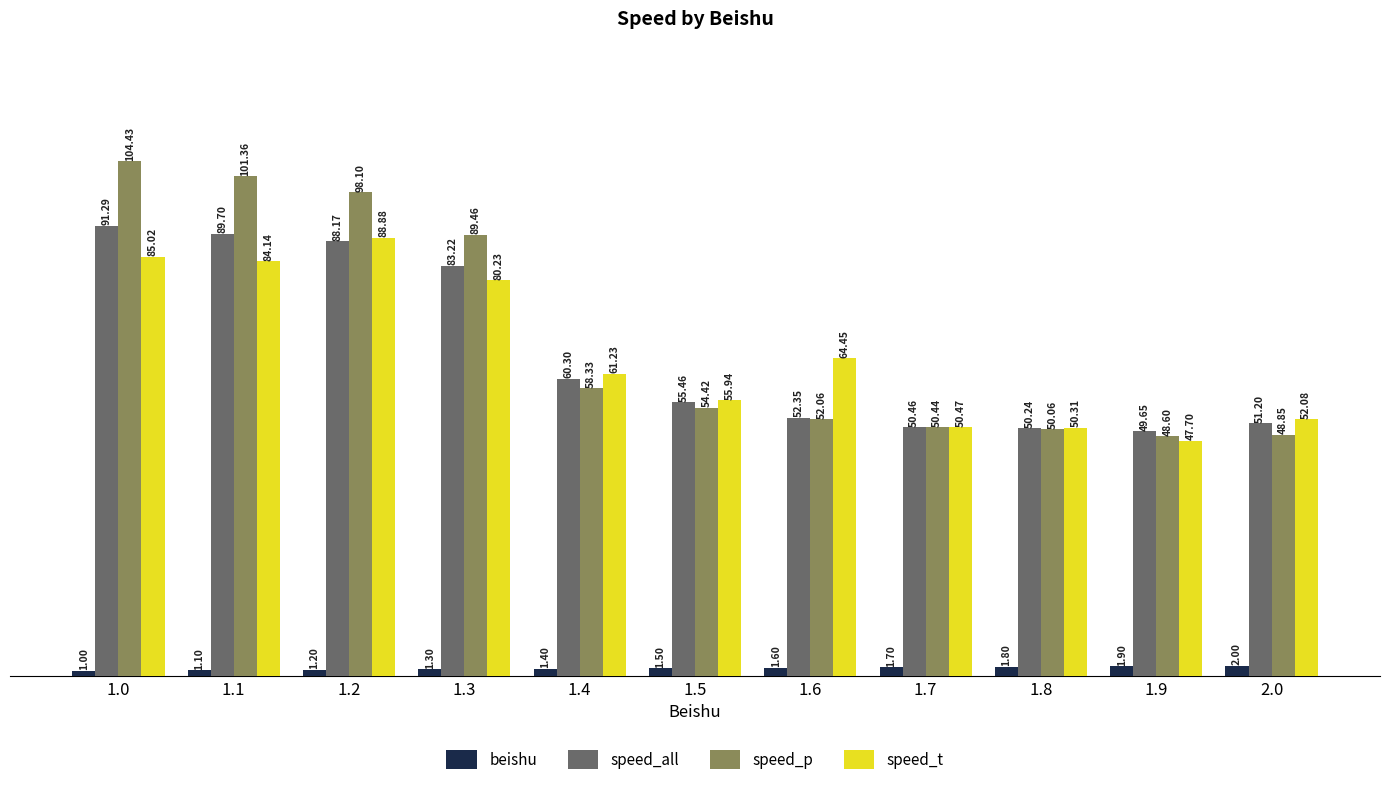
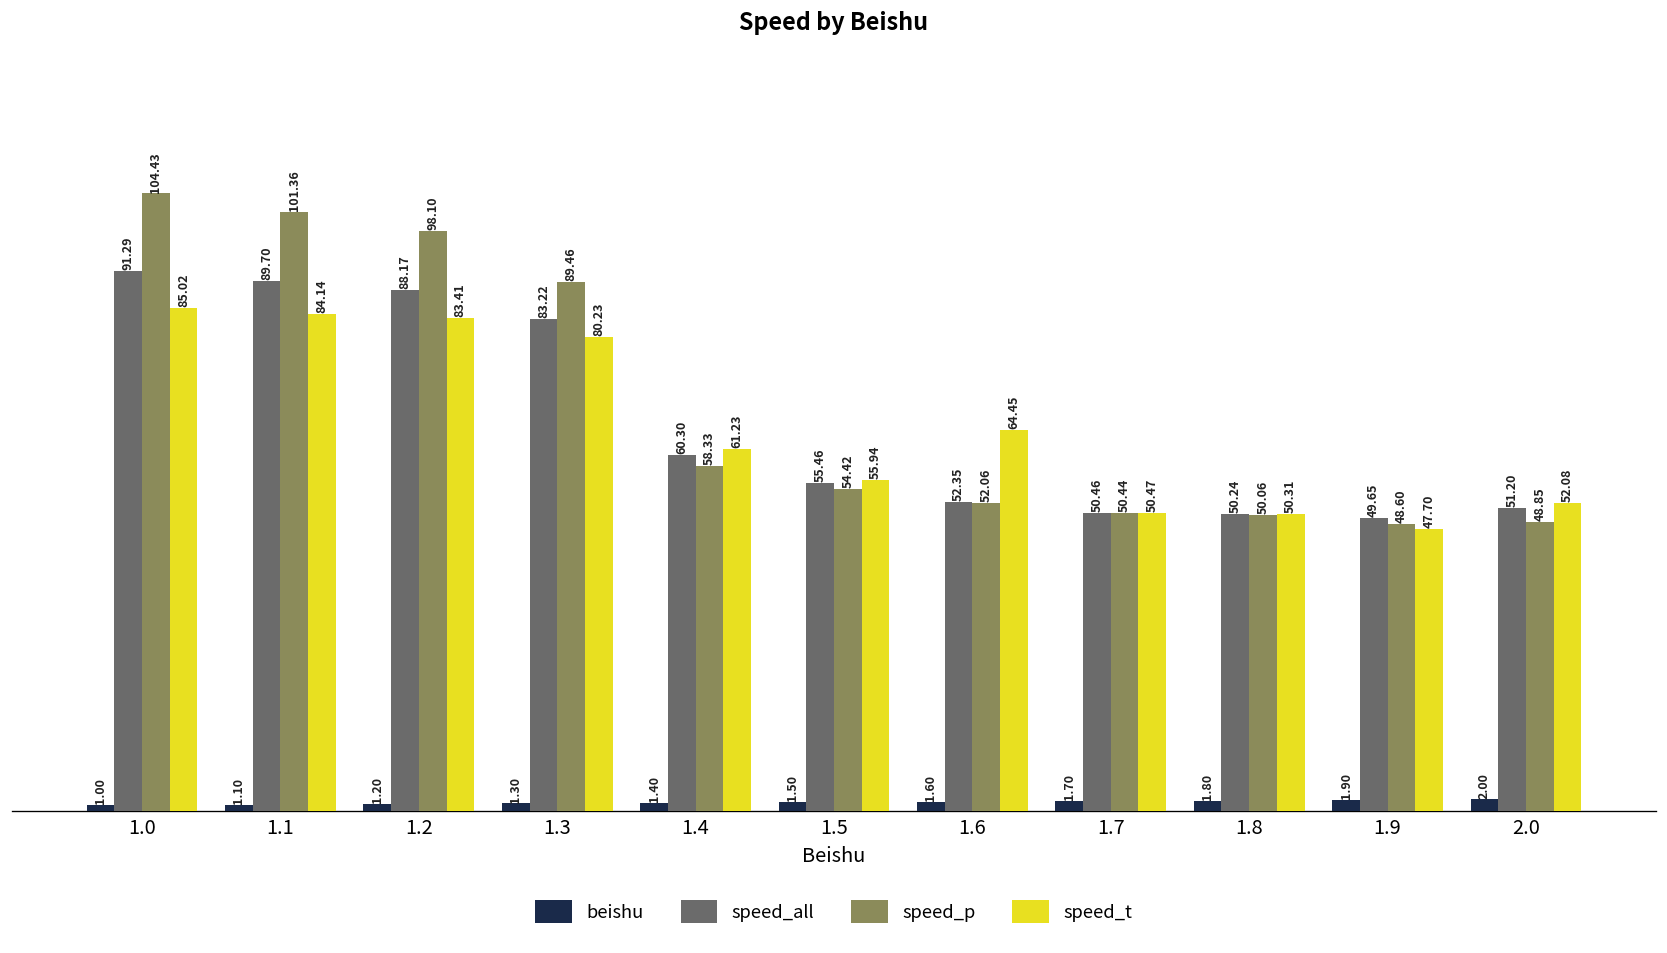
speed_t, 1.2: 88.88 -> 83.41
